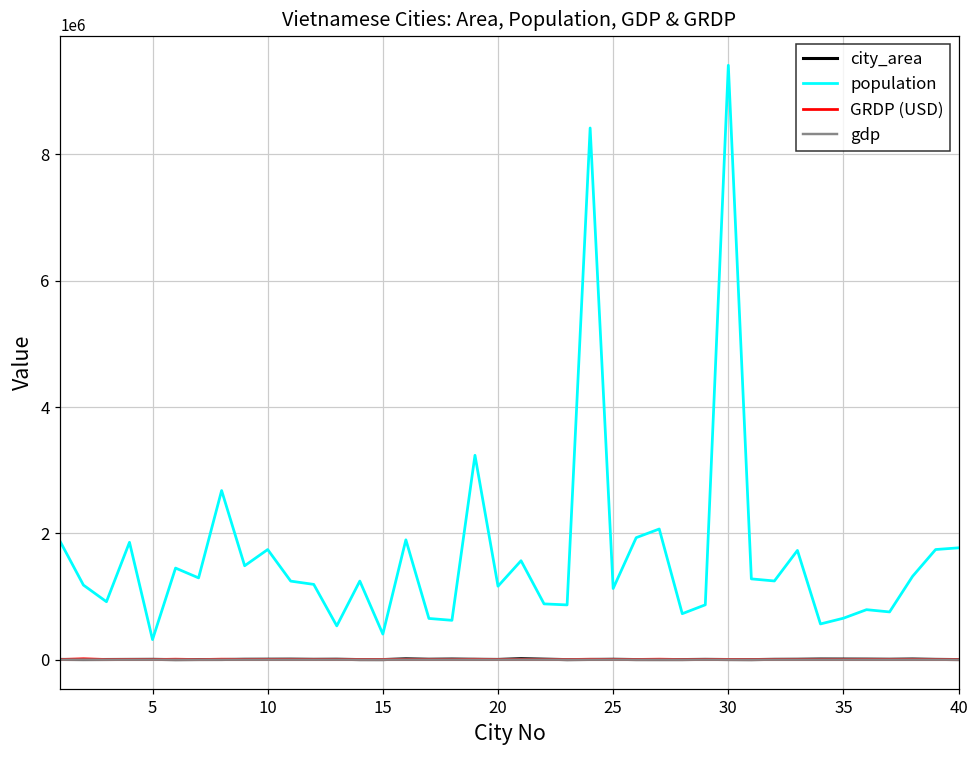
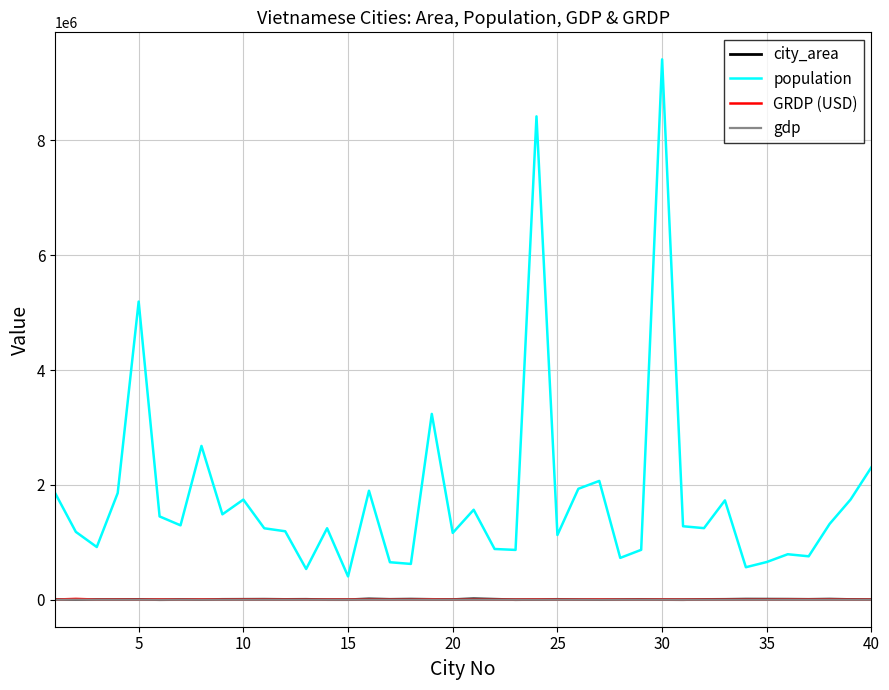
population, 5: 300000 -> 5200000
population, 40: 1800000 -> 2300000
